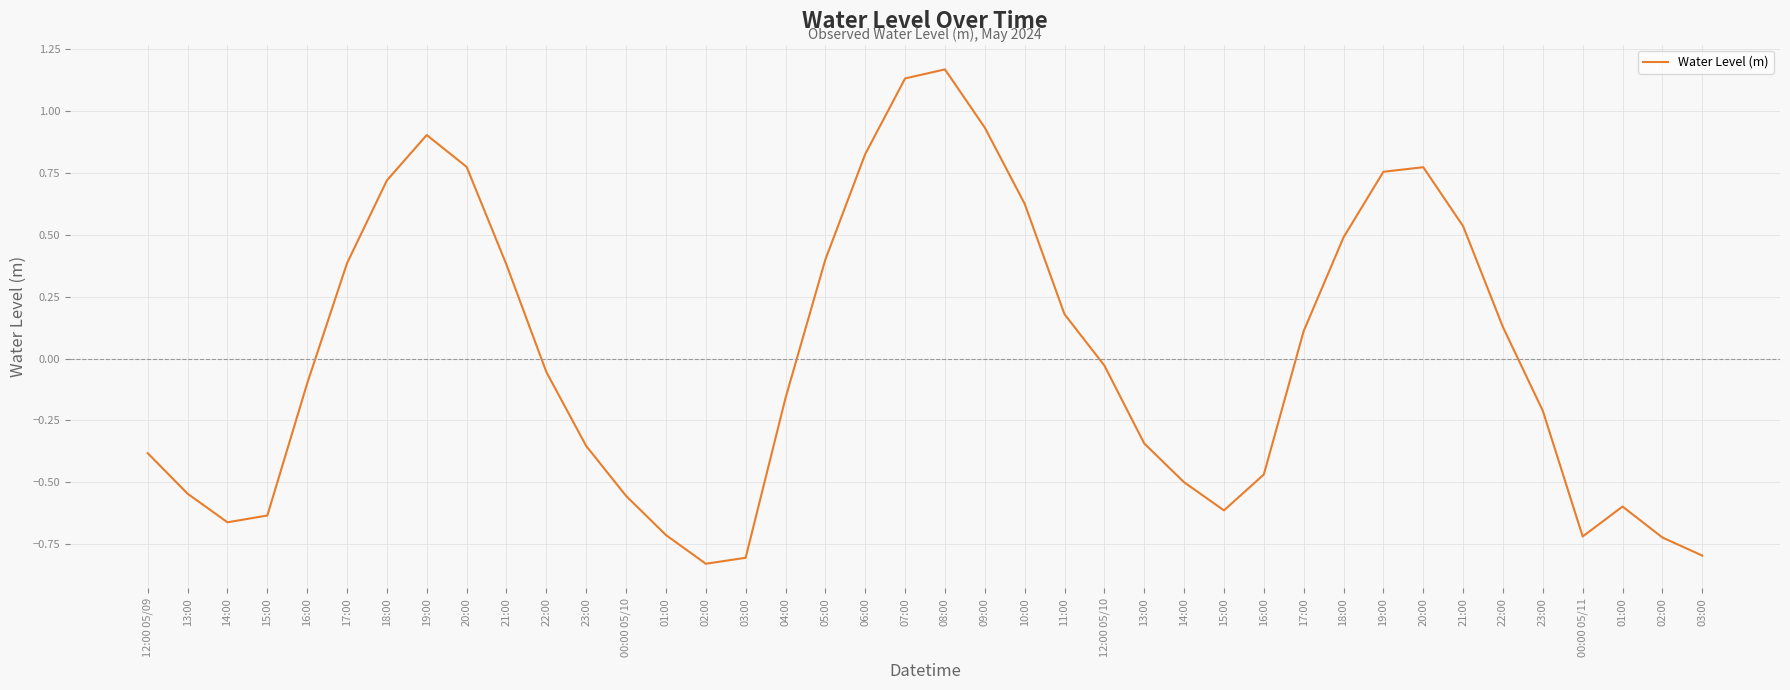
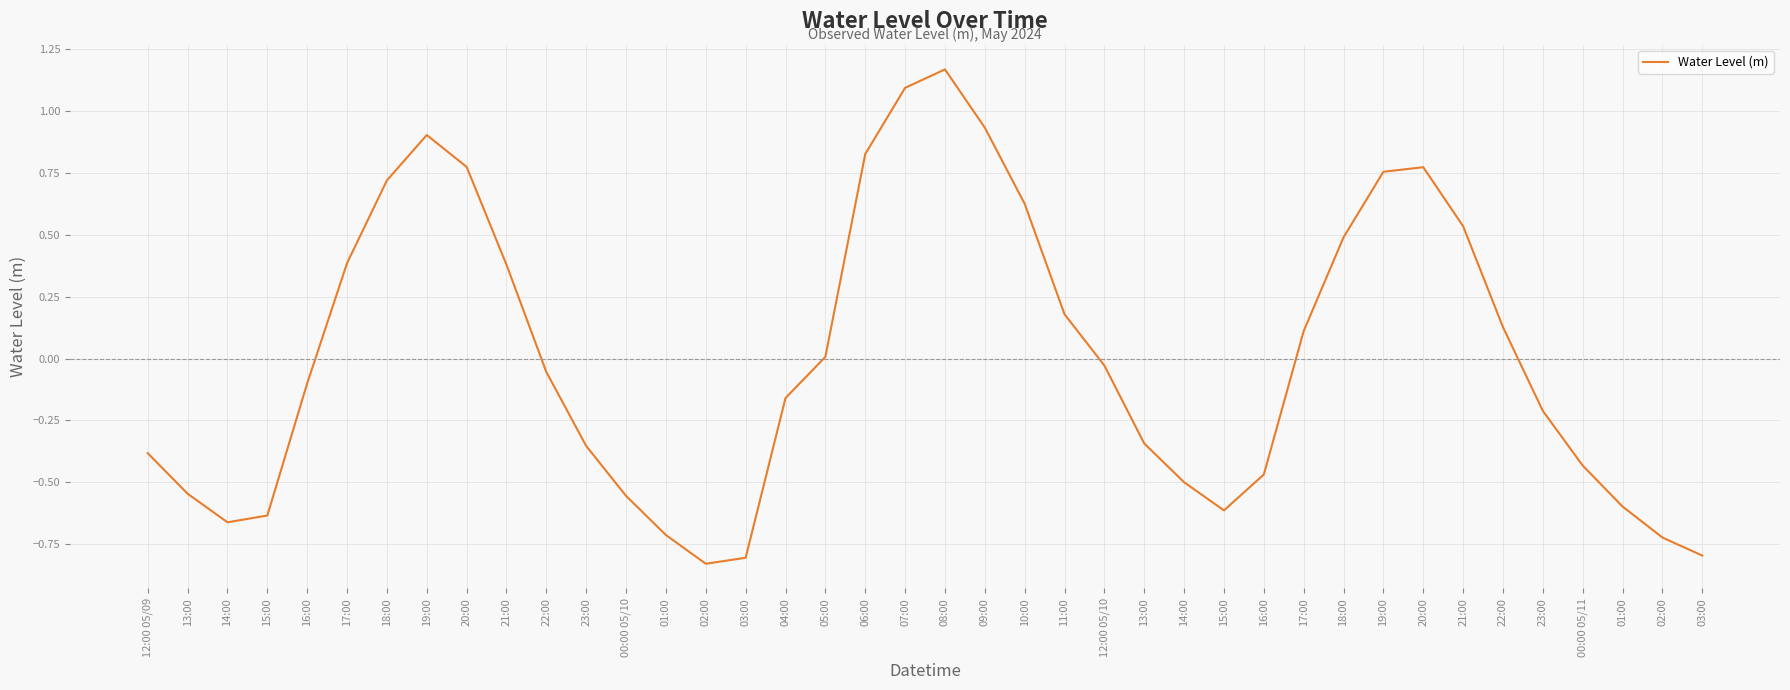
05:00: 0.40 -> 0.01
07:00: 1.13 -> 1.09
00:00 05/11: -0.72 -> -0.43
